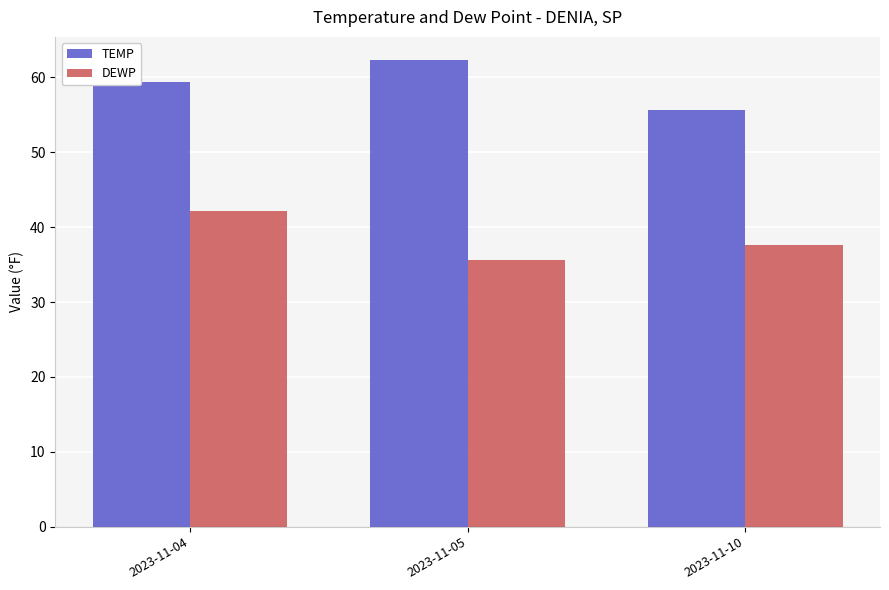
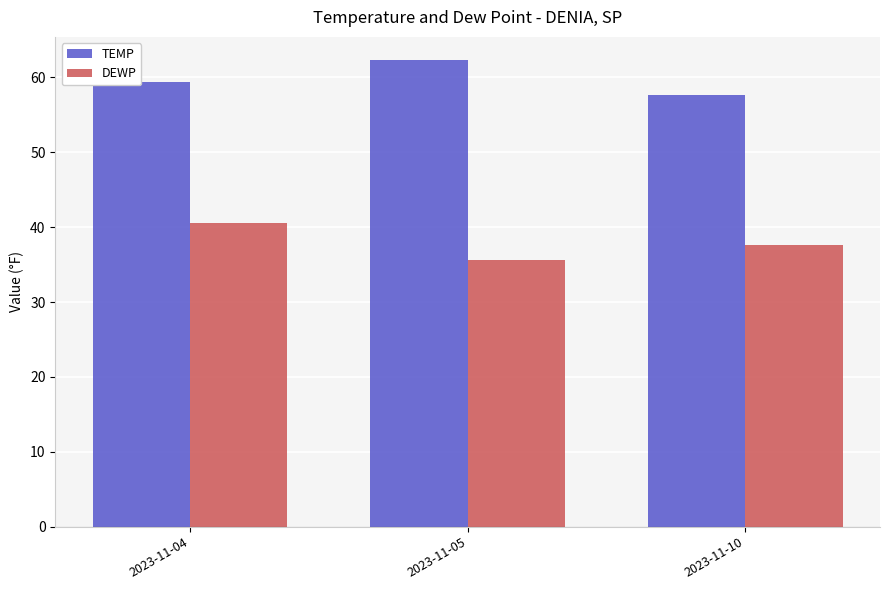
DEWP, 2023-11-04: 42 -> 41
TEMP, 2023-11-10: 56 -> 58
